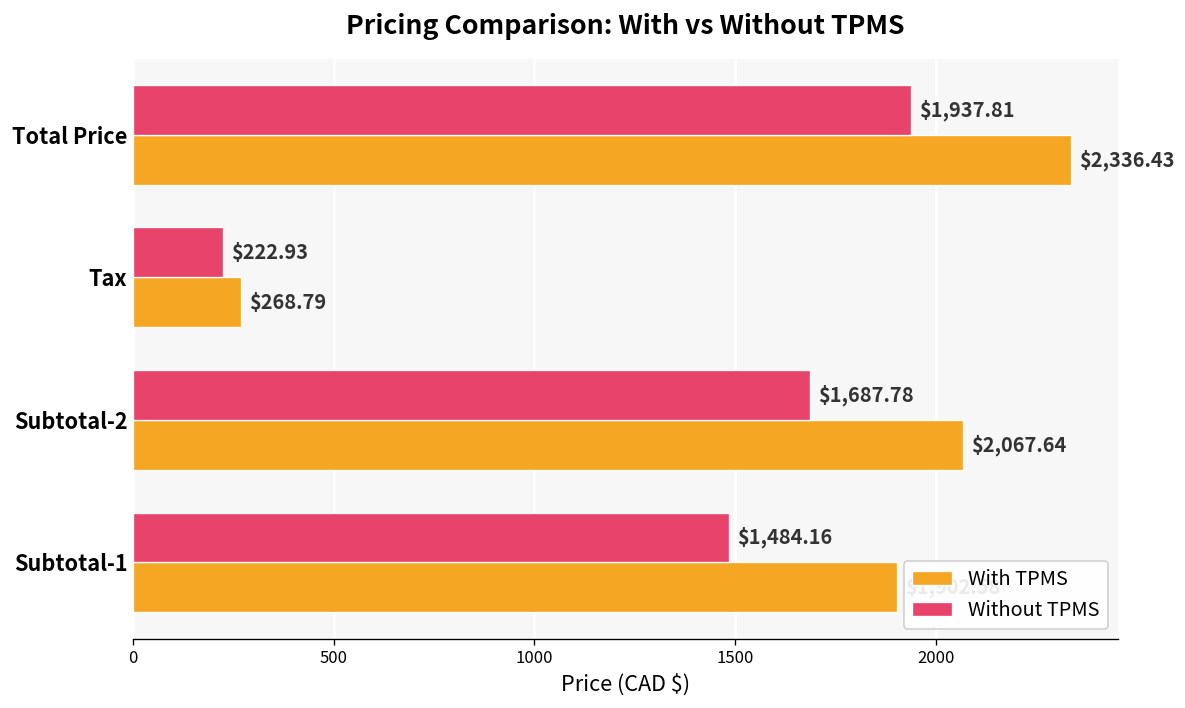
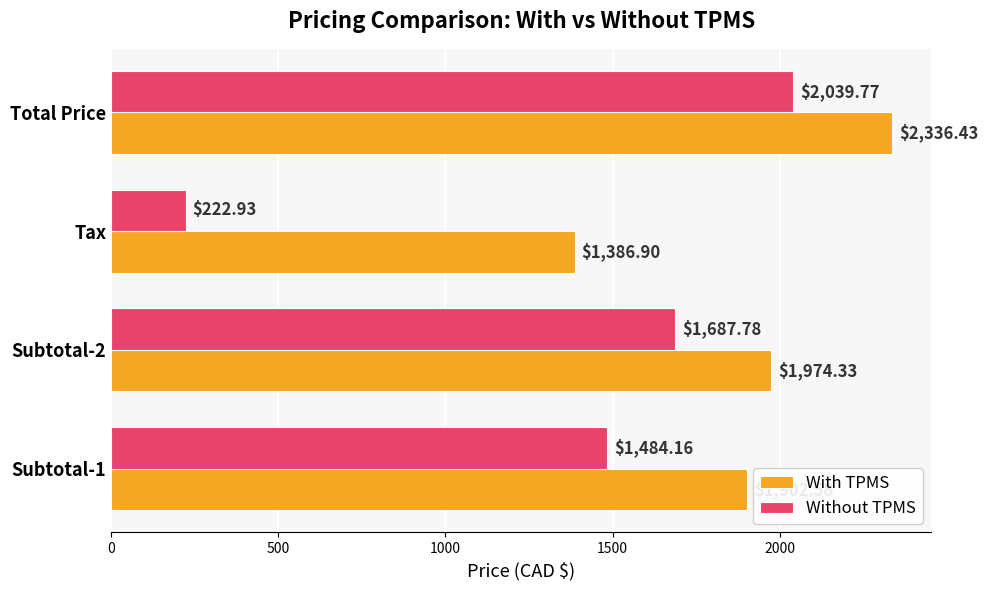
Without TPMS, Total Price: $1,937.81 -> $2,039.77
With TPMS, Tax: $268.79 -> $1,386.90
With TPMS, Subtotal-2: $2,067.64 -> $1,974.33
